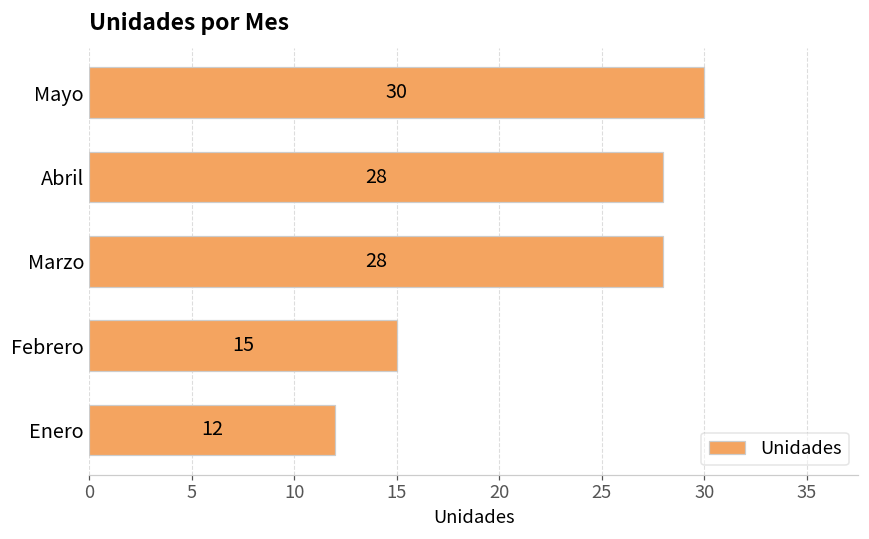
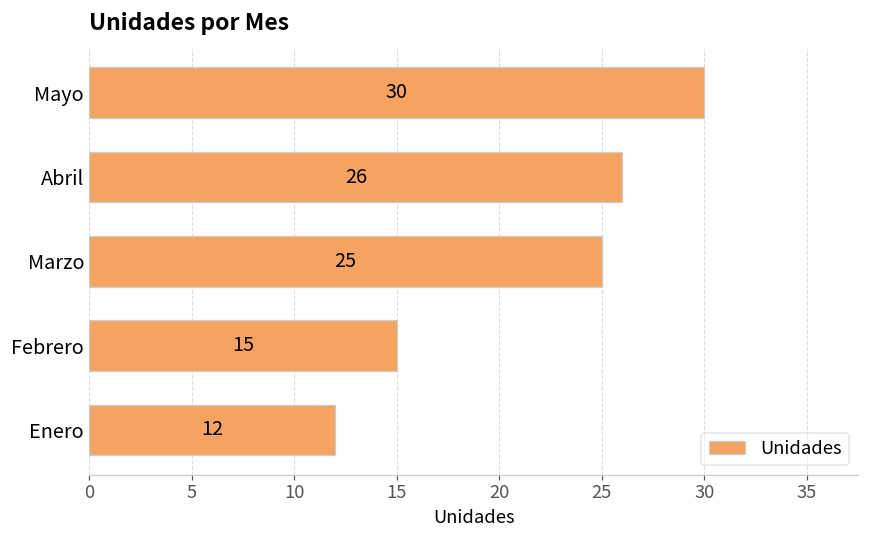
Abril: 28 -> 26
Marzo: 28 -> 25
